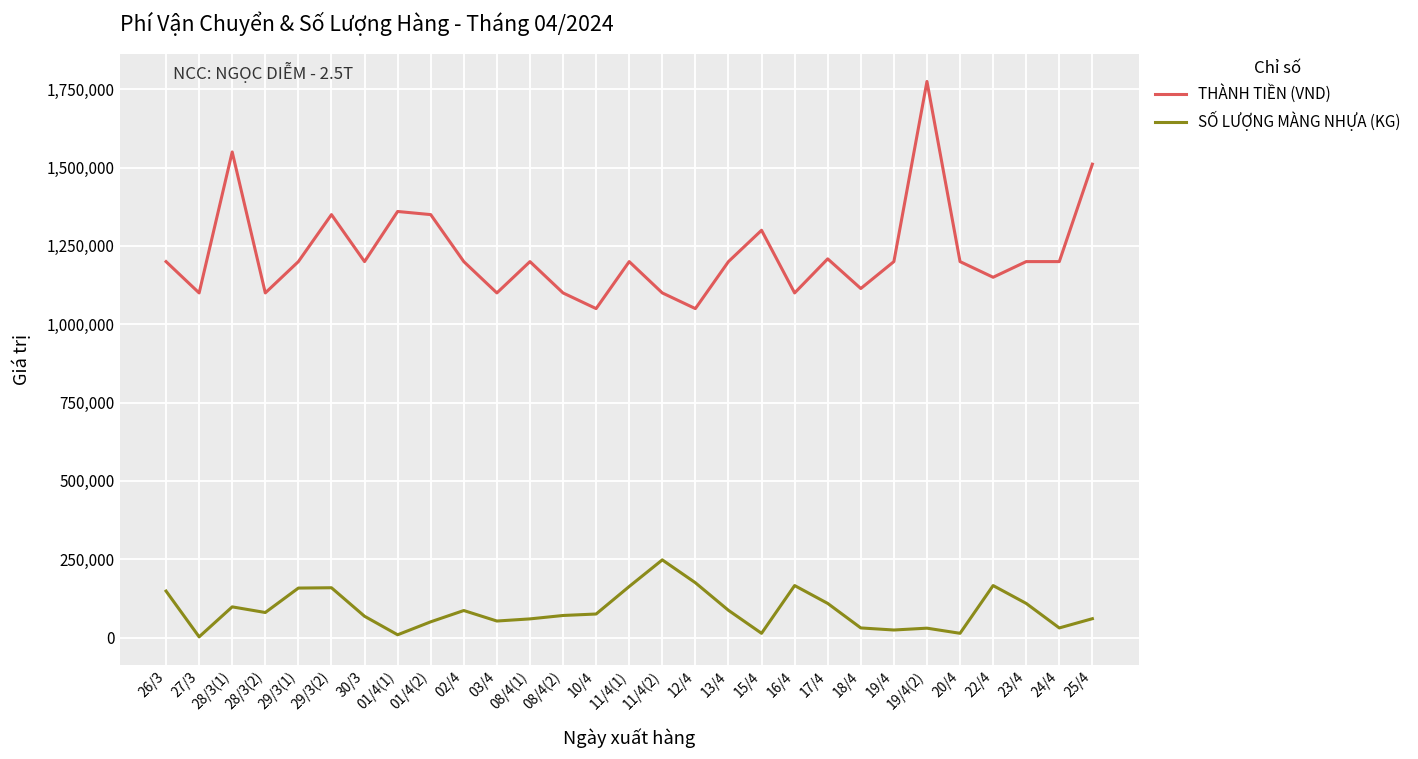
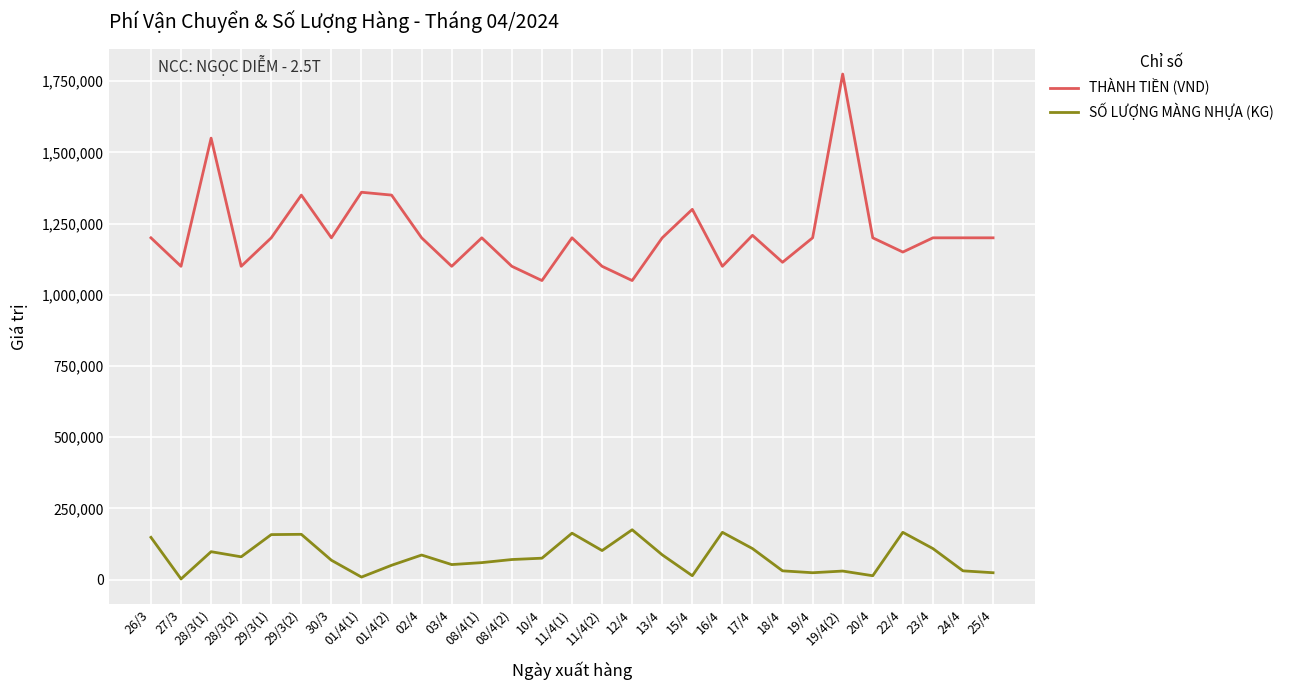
SỐ LƯỢNG MÀNG NHỰA (KG), 11/4(2): 250,000 -> 100,000
THÀNH TIỀN (VND), 25/4: 1,510,000 -> 1,200,000
SỐ LƯỢNG MÀNG NHỰA (KG), 25/4: 60,000 -> 20,000
